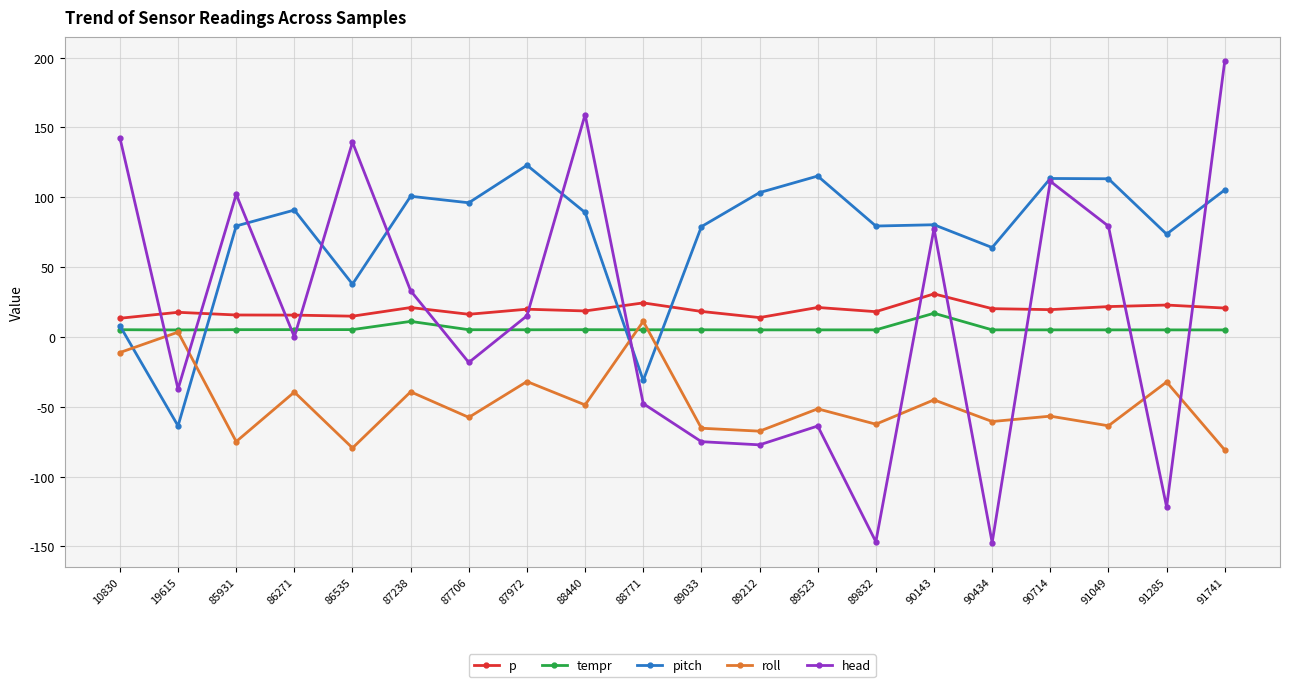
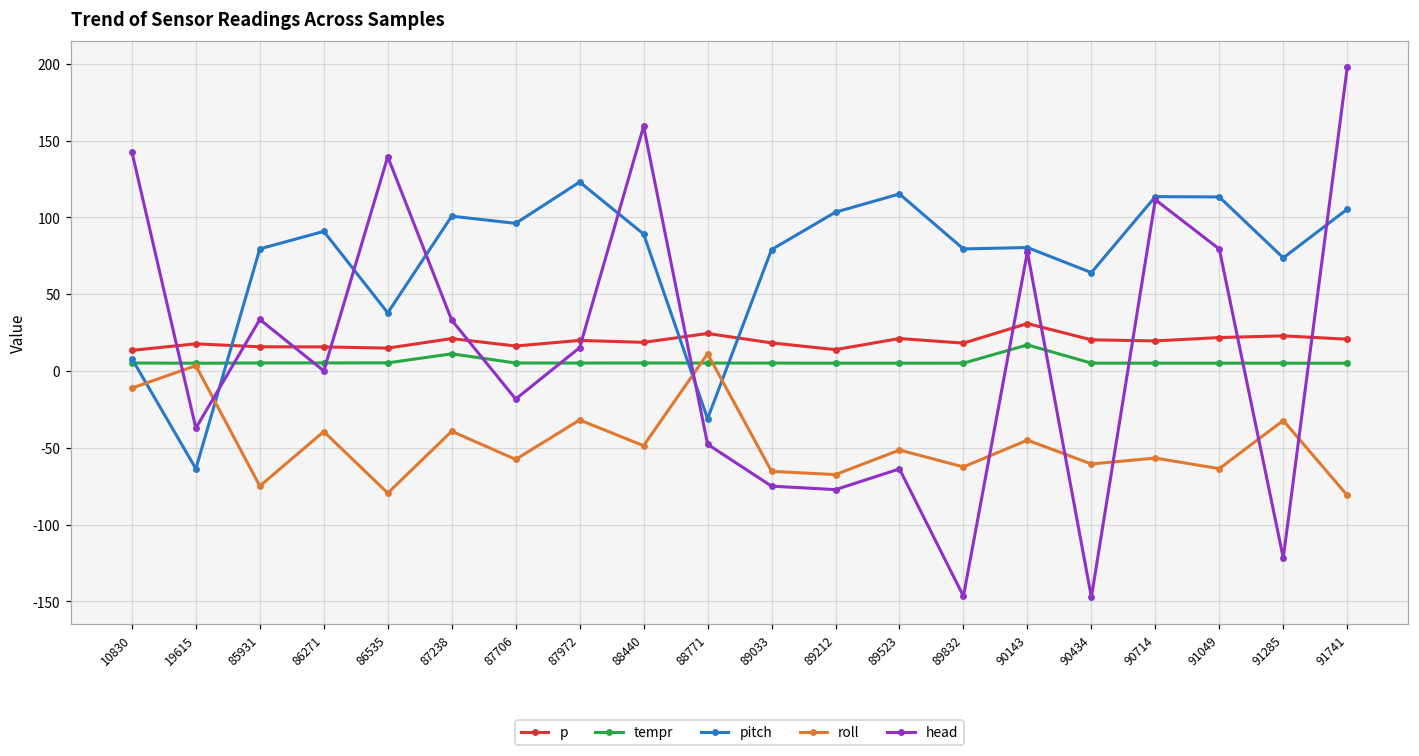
head, 85931: 102 -> 33
